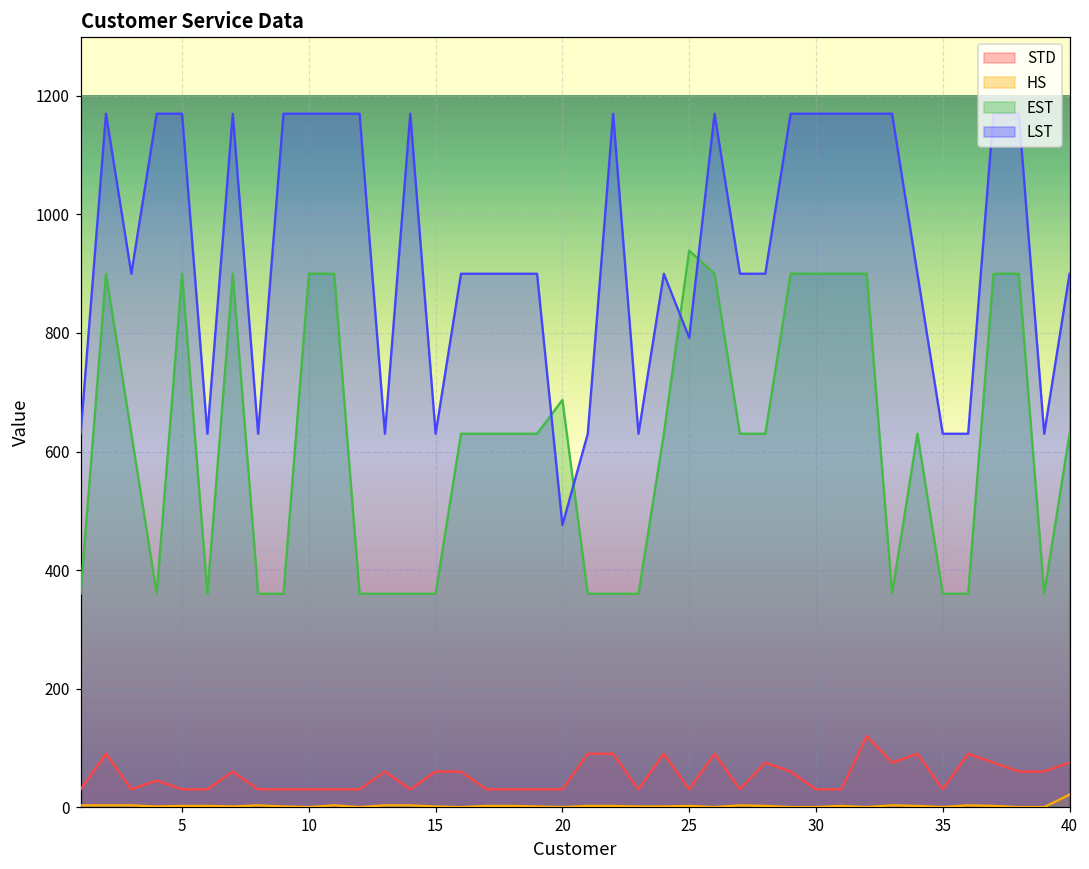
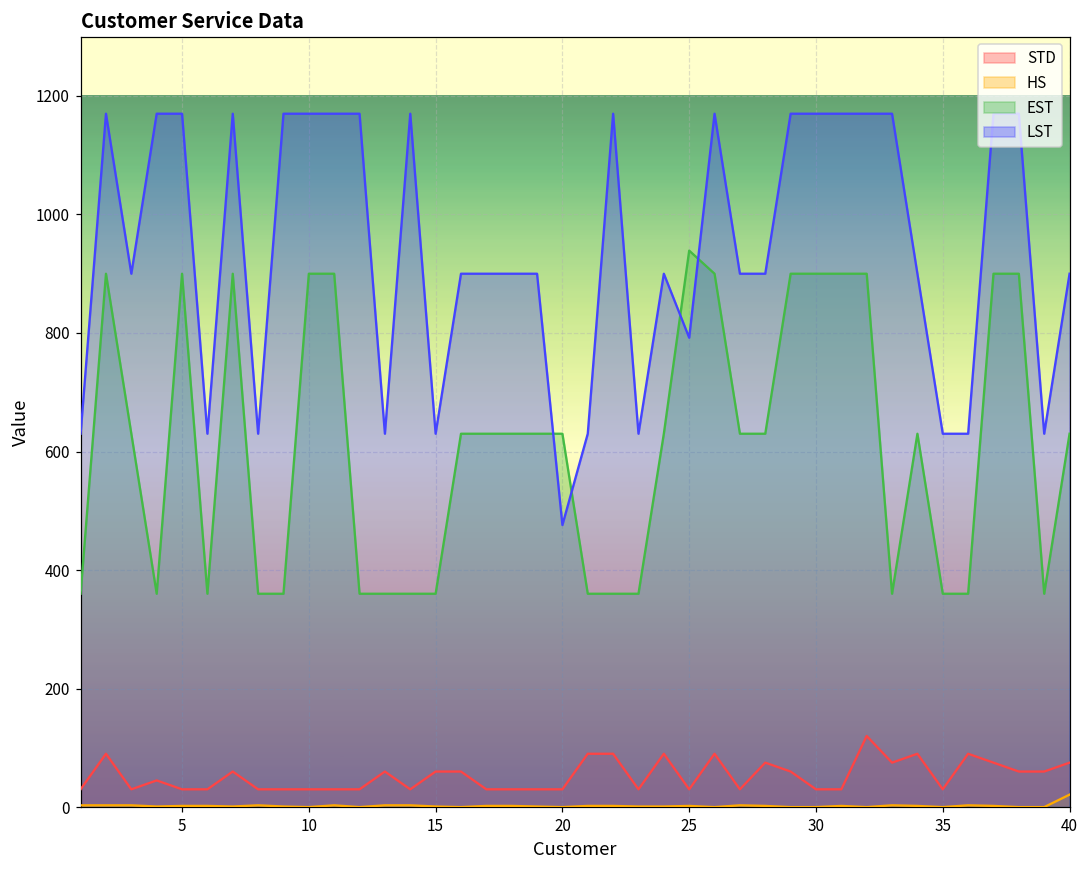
EST, 20: 690 -> 630
